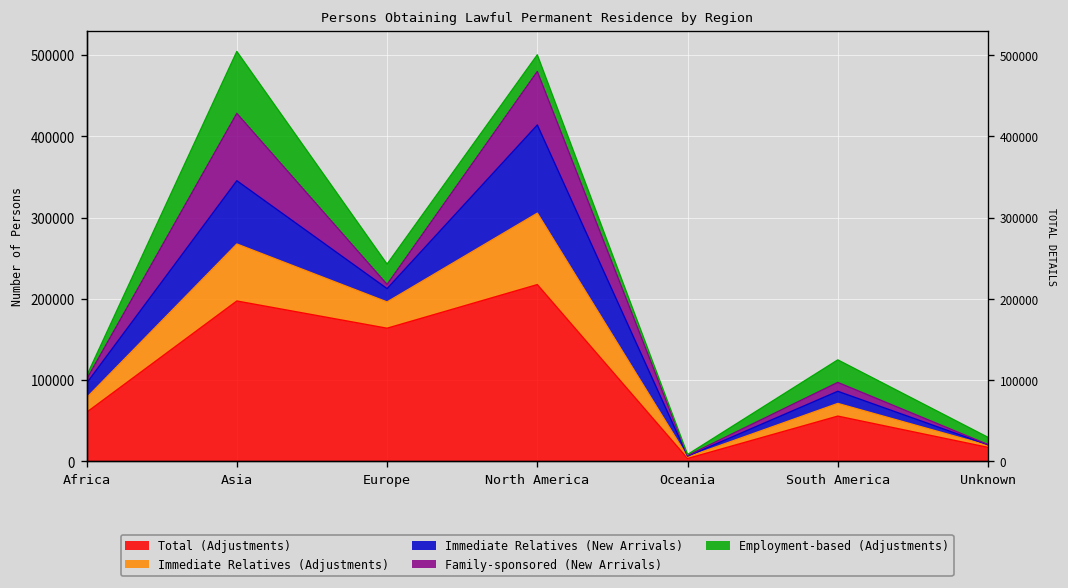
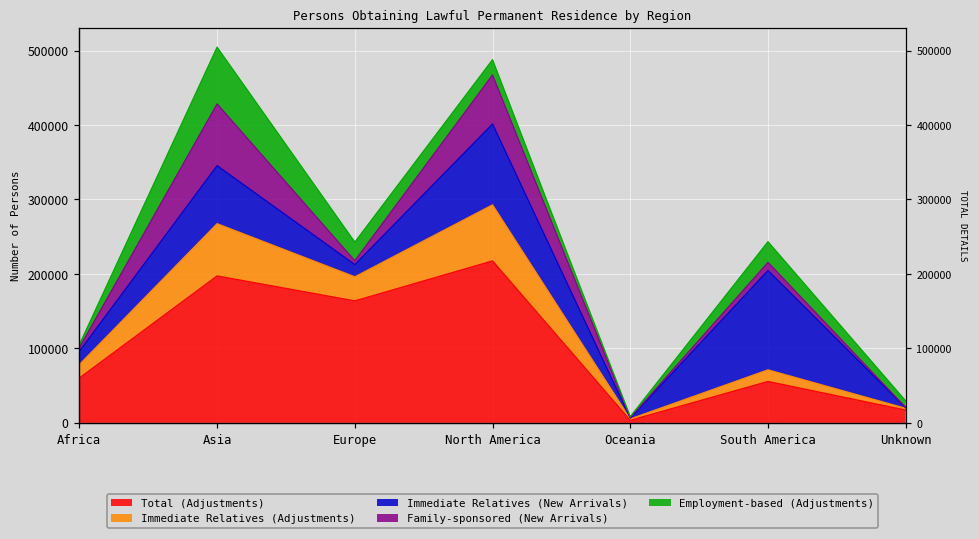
Immediate Relatives (Adjustments), North America: 90000 -> 80000
Immediate Relatives (New Arrivals), South America: 10000 -> 130000
